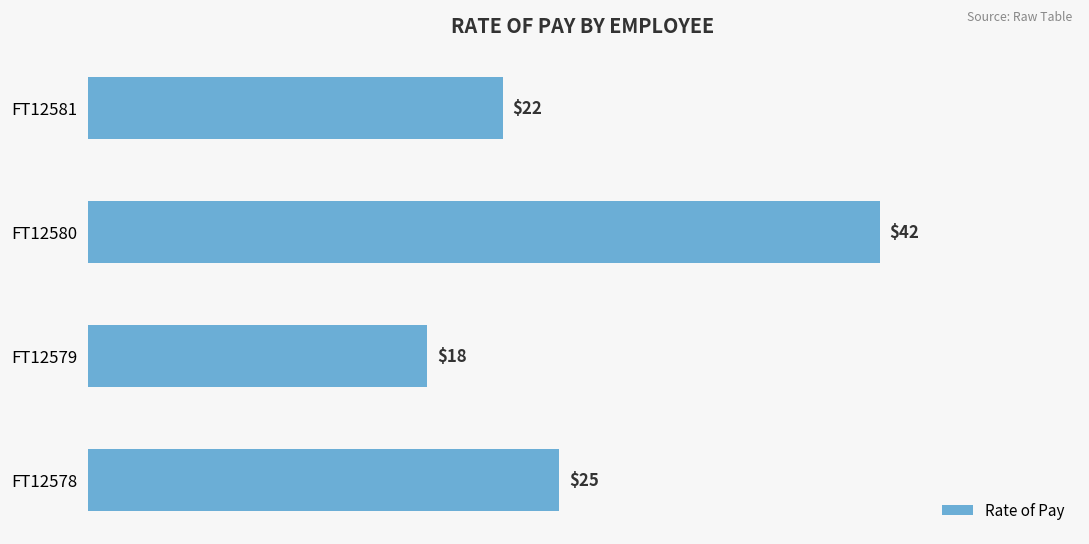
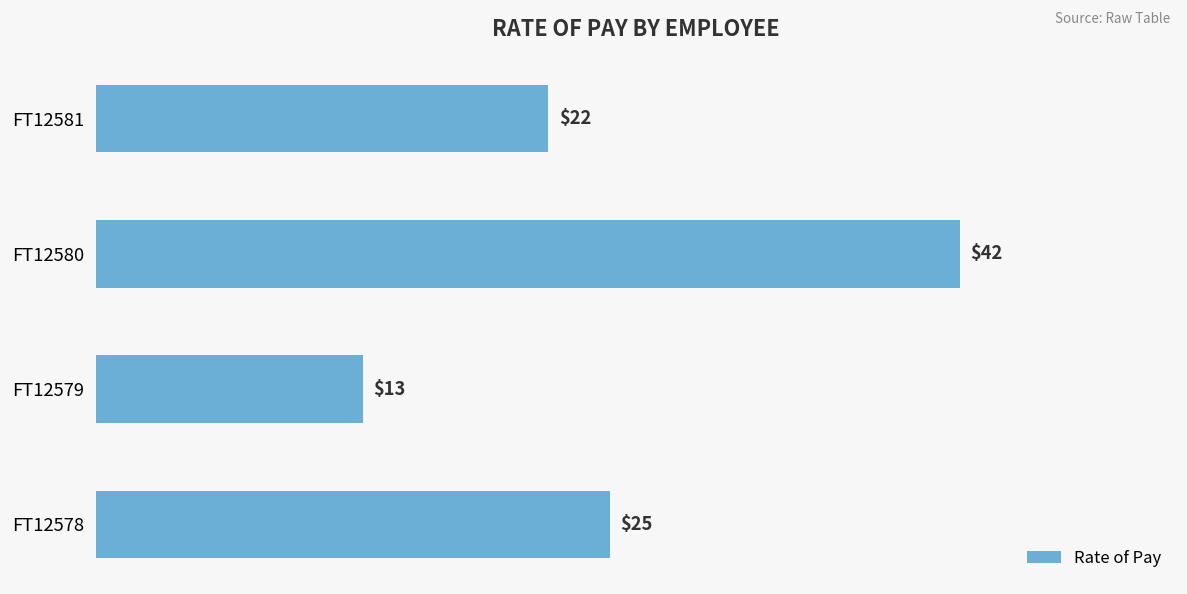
FT12579: $18 -> $13
